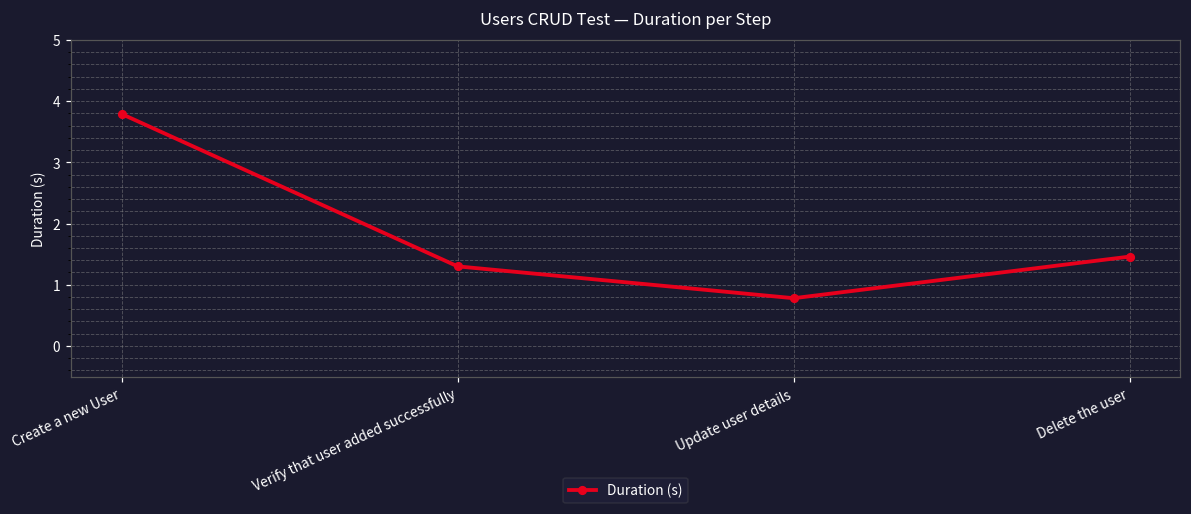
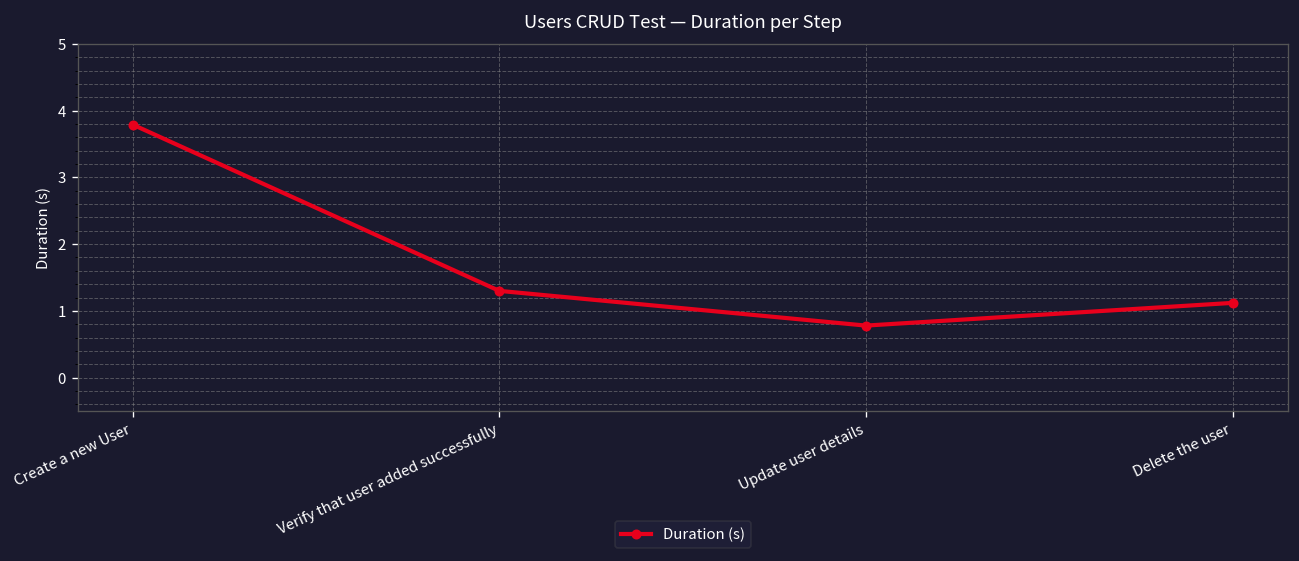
Delete the user: 1.5 -> 1.1
